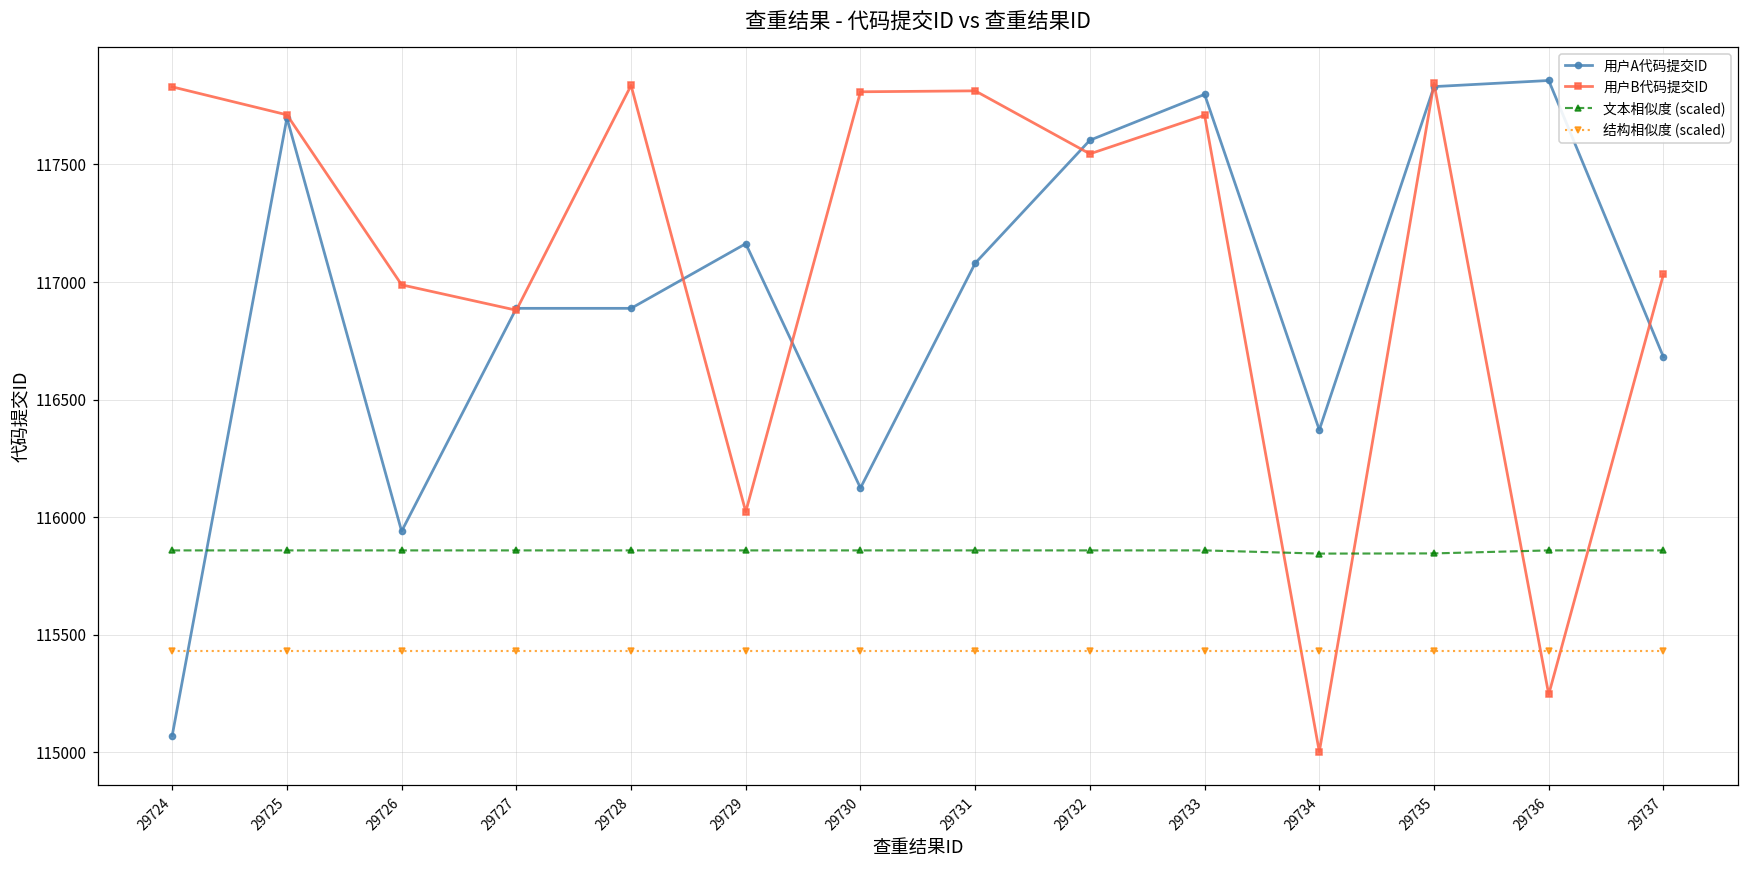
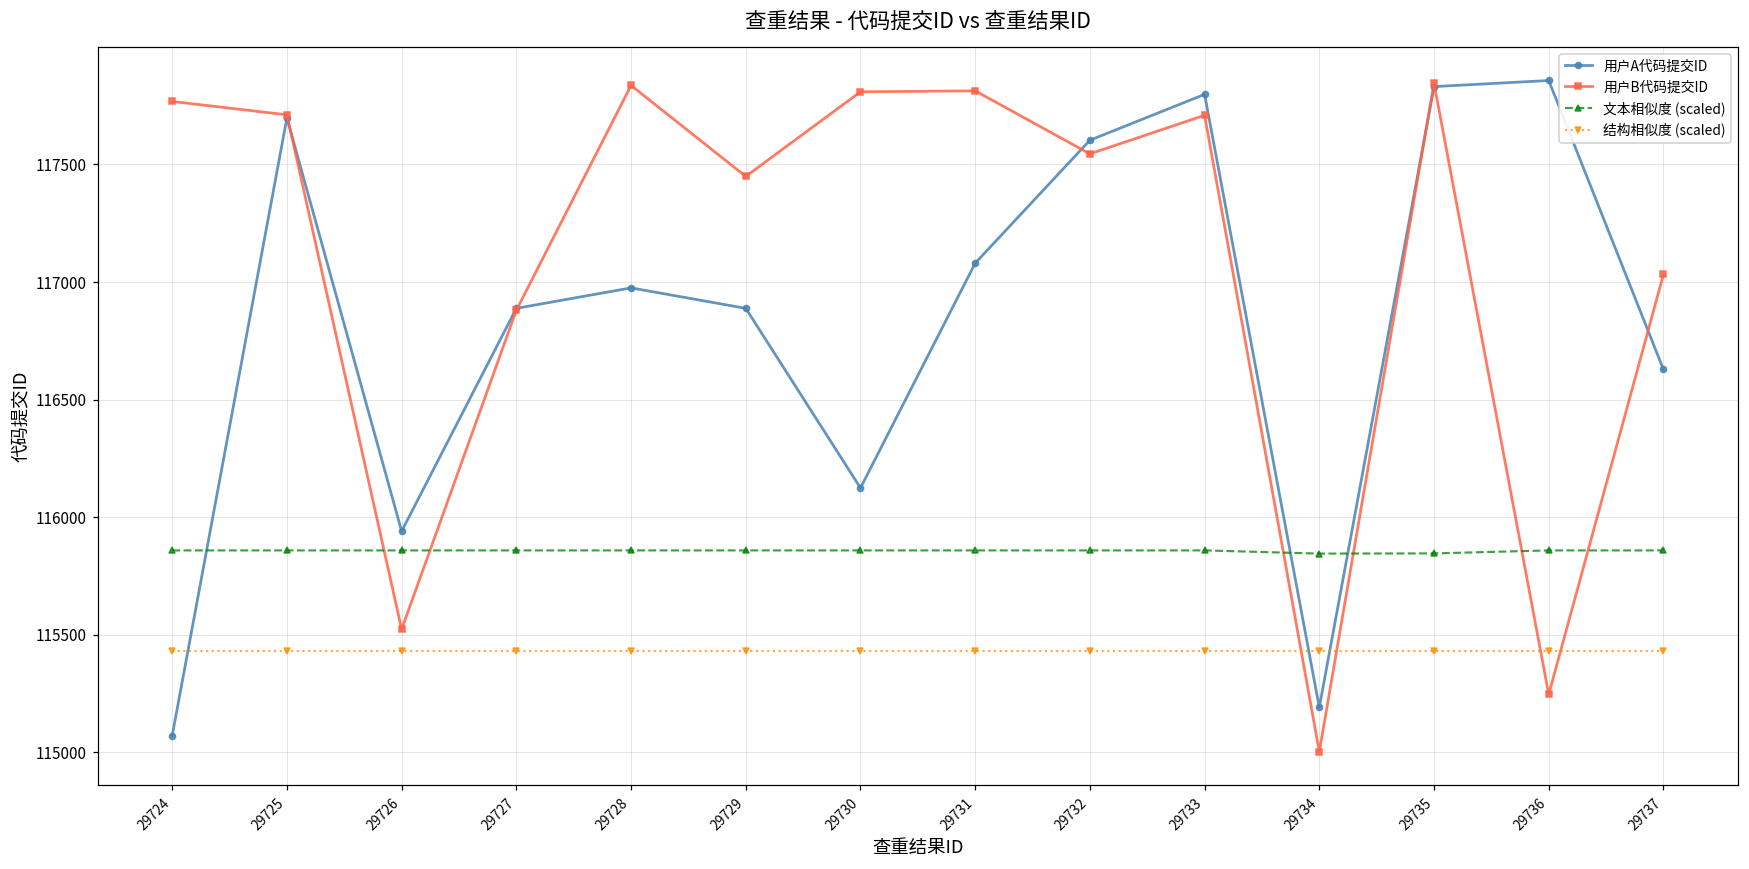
用户B代码提交ID, 29724: 117830 -> 117770
用户B代码提交ID, 29726: 116990 -> 115520
用户A代码提交ID, 29728: 116890 -> 116980
用户A代码提交ID, 29729: 117160 -> 116890
用户B代码提交ID, 29729: 116020 -> 117450
用户A代码提交ID, 29734: 116370 -> 115190
用户A代码提交ID, 29737: 116680 -> 116630
